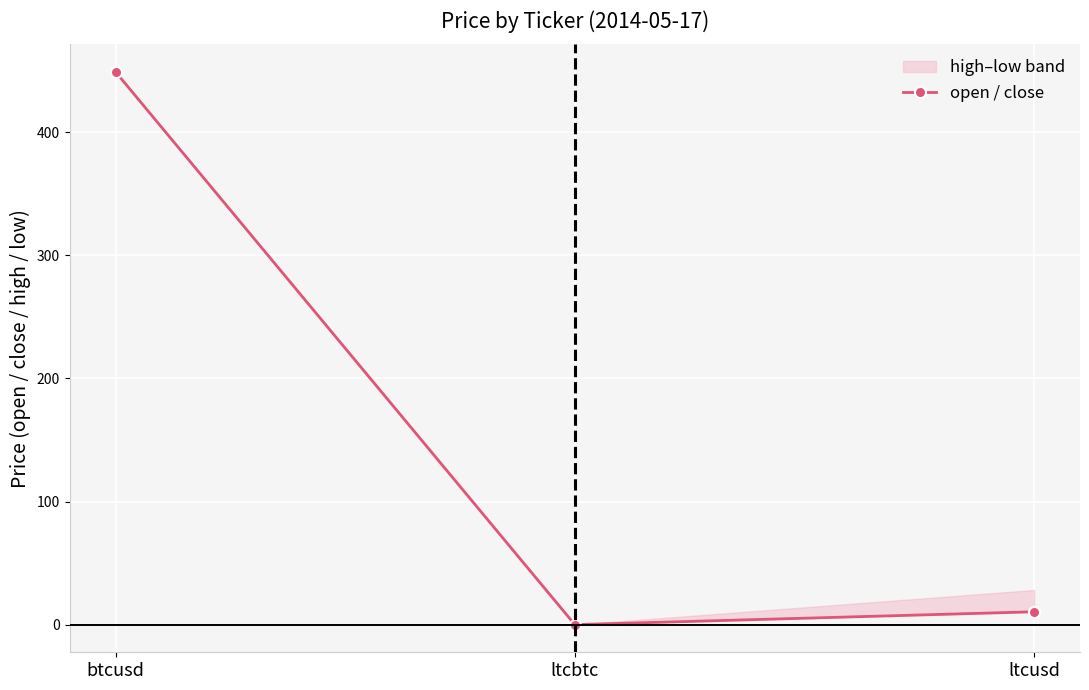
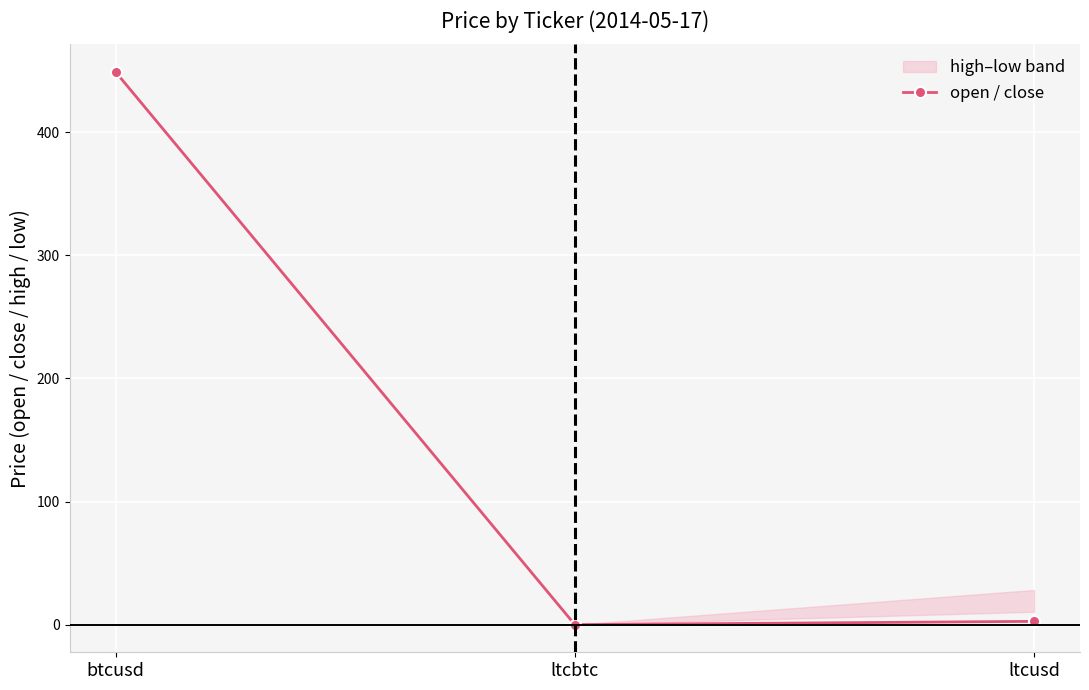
open / close, ltcusd: 10 -> 3
